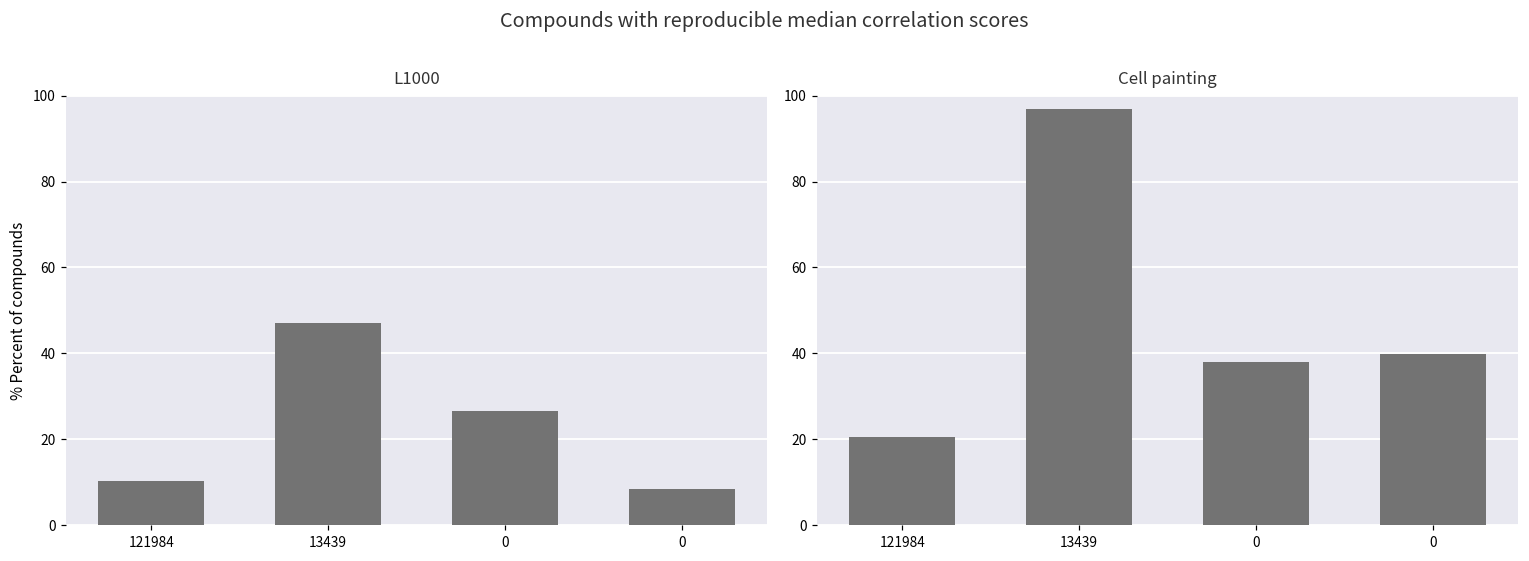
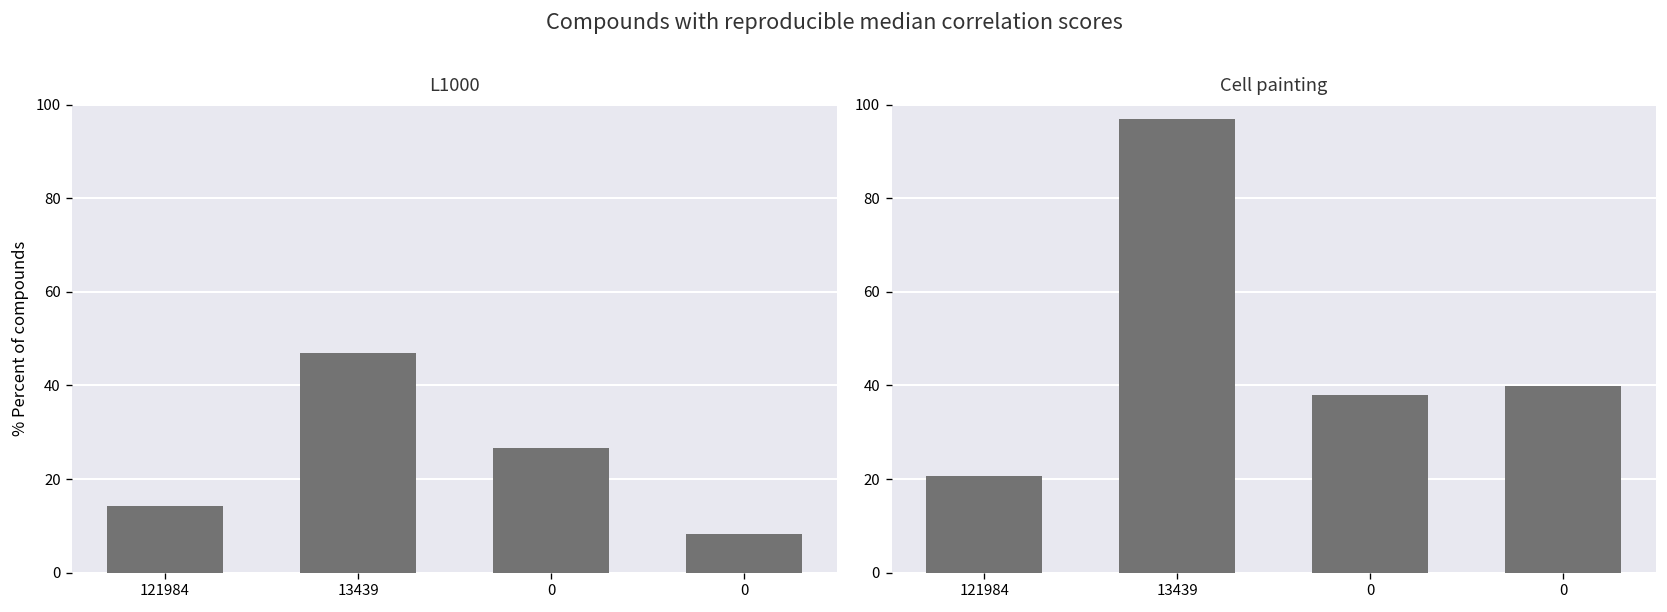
L1000, 121984: 10 -> 14
